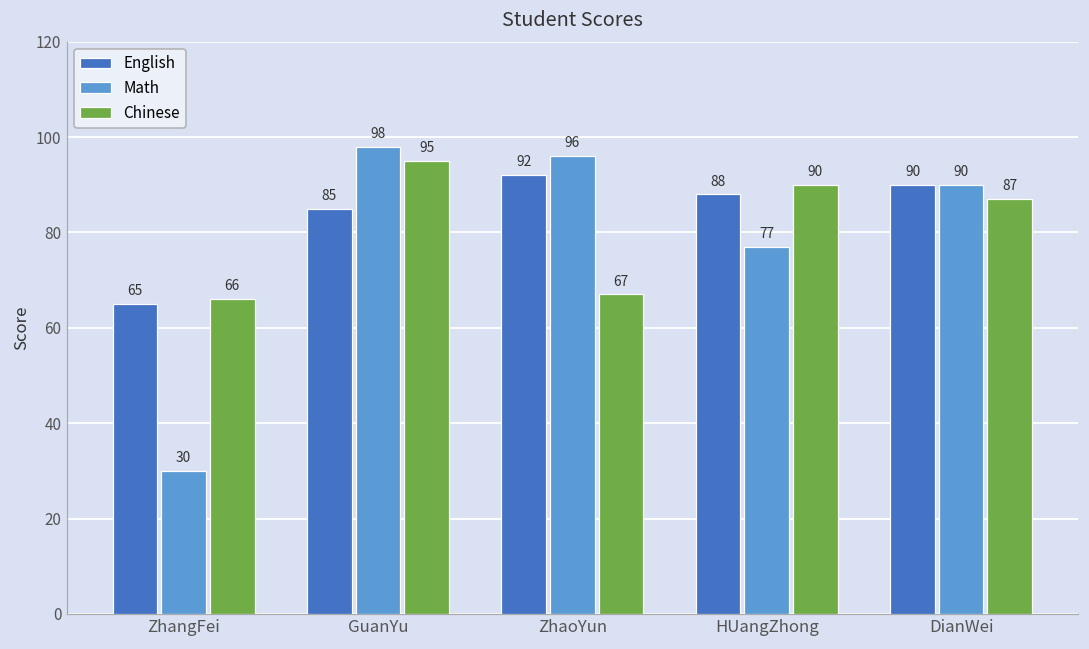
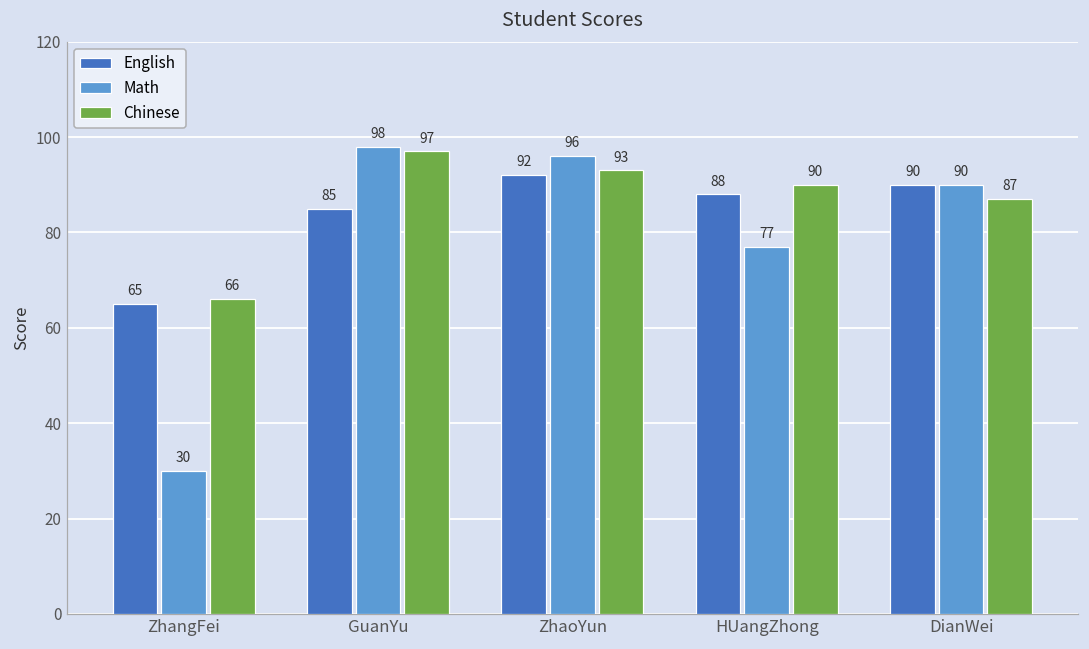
Chinese, GuanYu: 95 -> 97
Chinese, ZhaoYun: 67 -> 93
